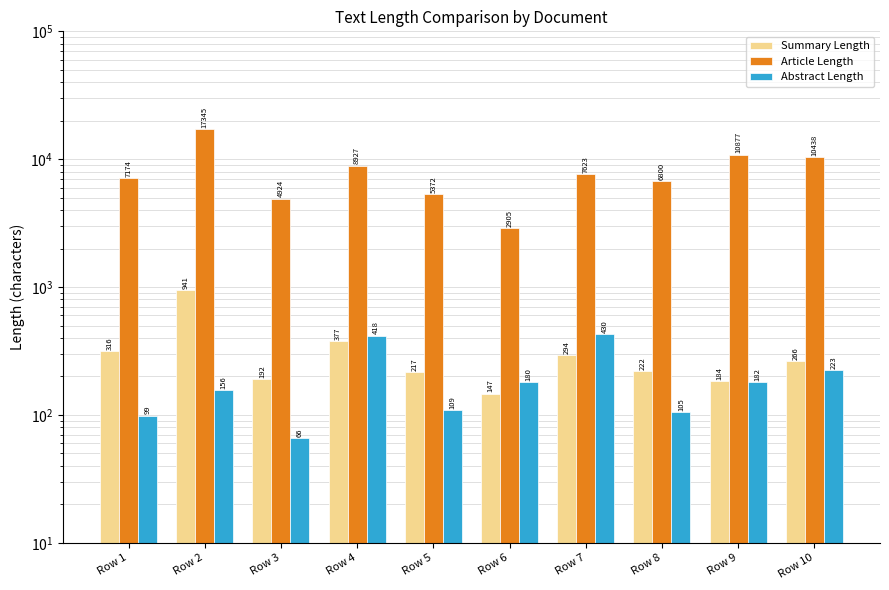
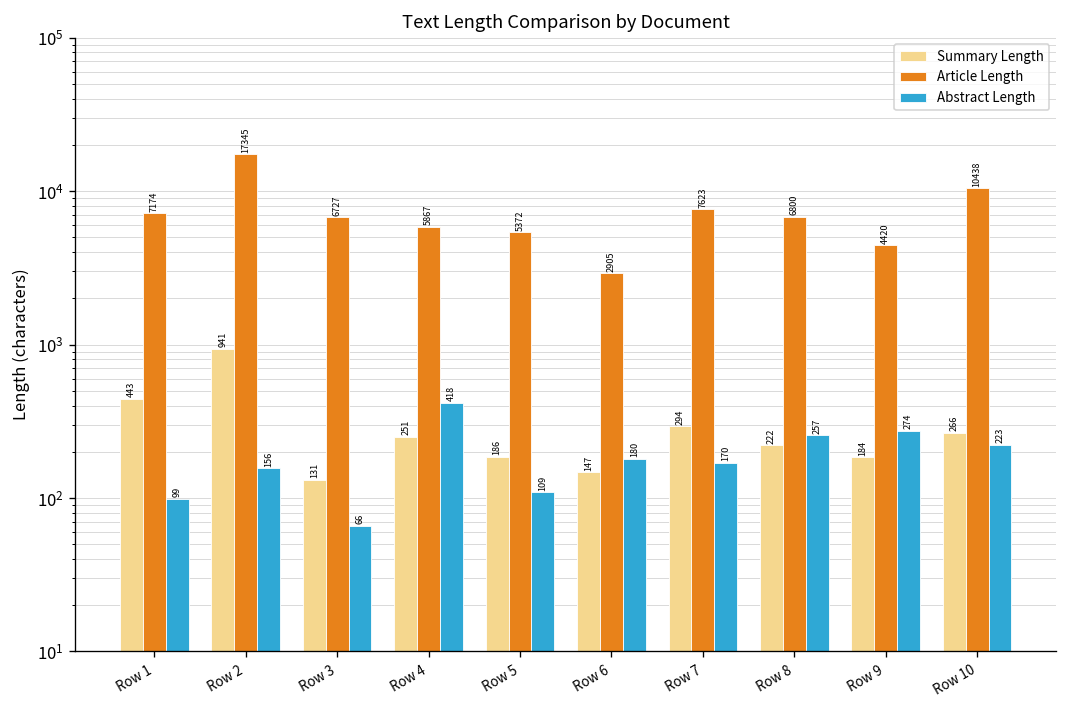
Summary Length, Row 1: 316 -> 443
Summary Length, Row 3: 192 -> 131
Article Length, Row 3: 4924 -> 6727
Summary Length, Row 4: 377 -> 251
Article Length, Row 4: 8927 -> 5867
Summary Length, Row 5: 217 -> 186
Abstract Length, Row 7: 430 -> 170
Abstract Length, Row 8: 105 -> 257
Article Length, Row 9: 10877 -> 4420
Abstract Length, Row 9: 182 -> 274
